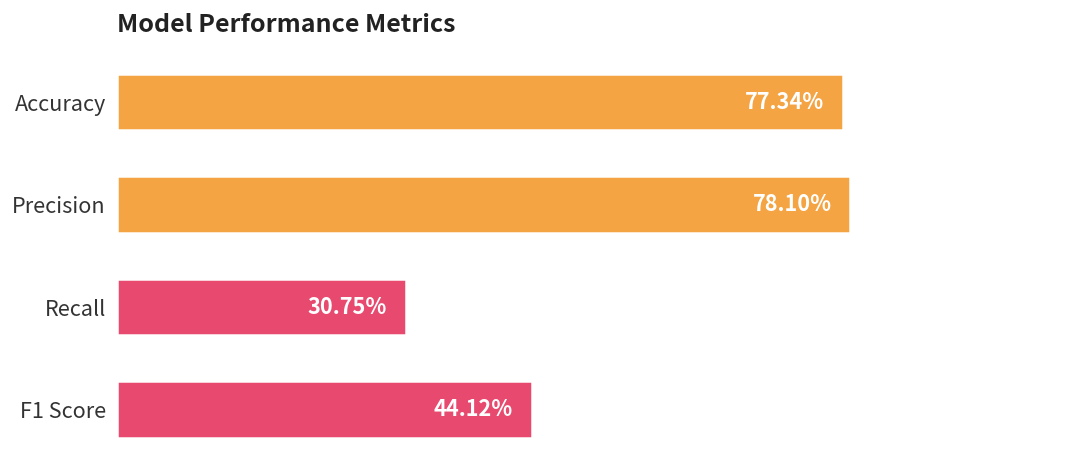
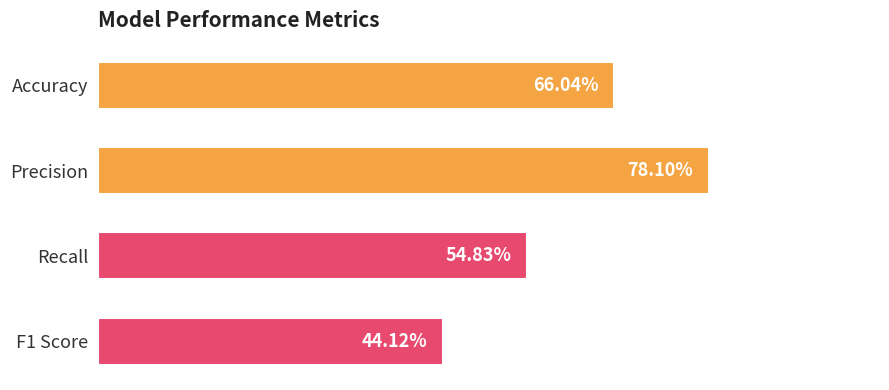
Accuracy: 77.34% -> 66.04%
Recall: 30.75% -> 54.83%
